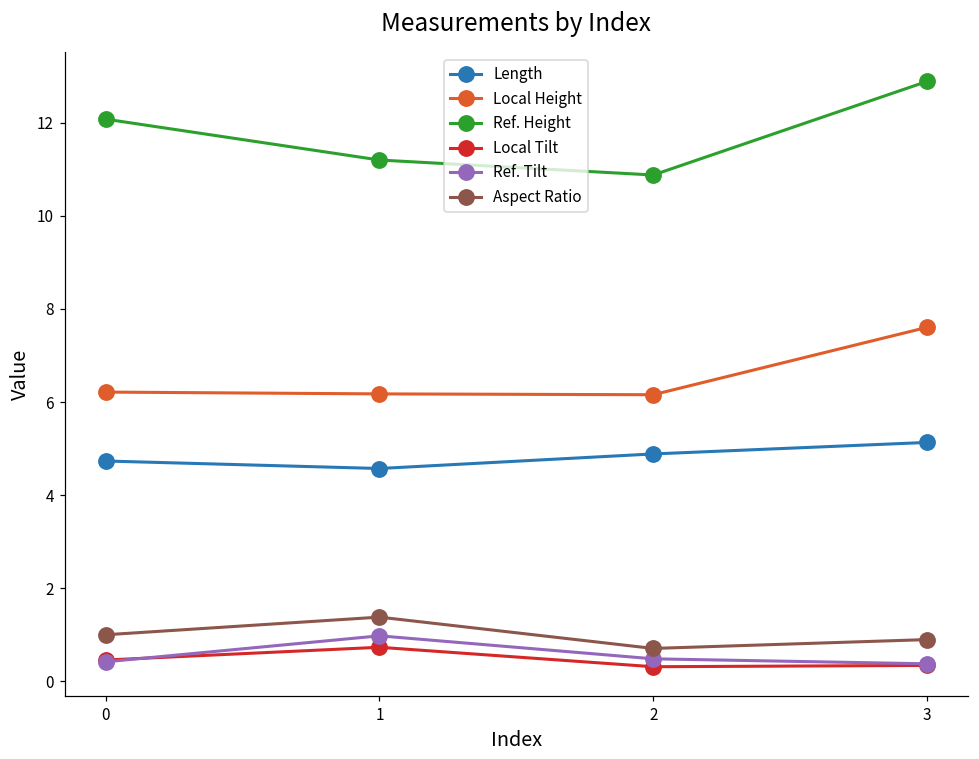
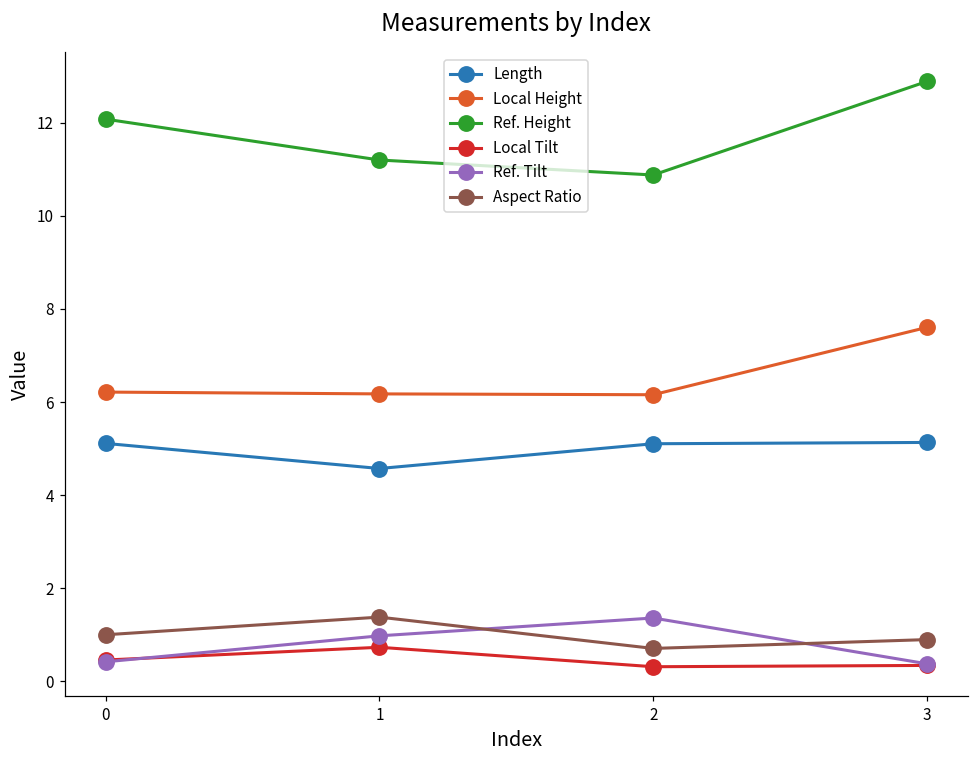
Length, 0: 4.7 -> 5.1
Length, 2: 4.9 -> 5.1
Ref. Tilt, 2: 0.5 -> 1.4
